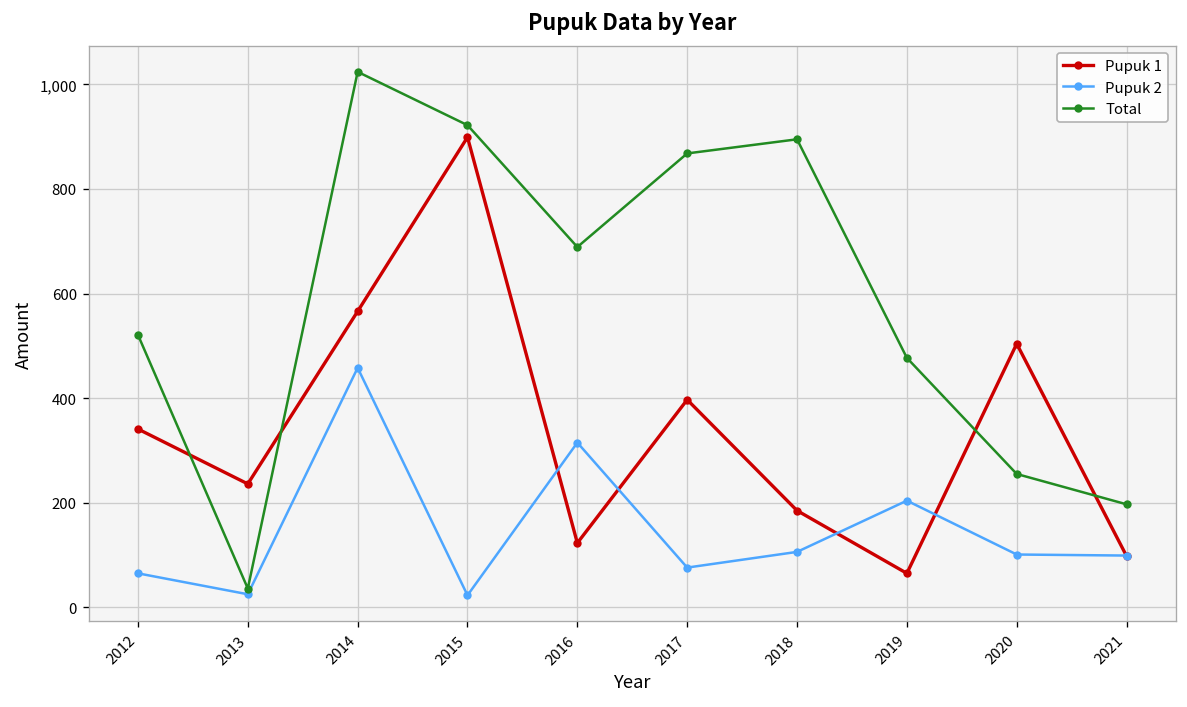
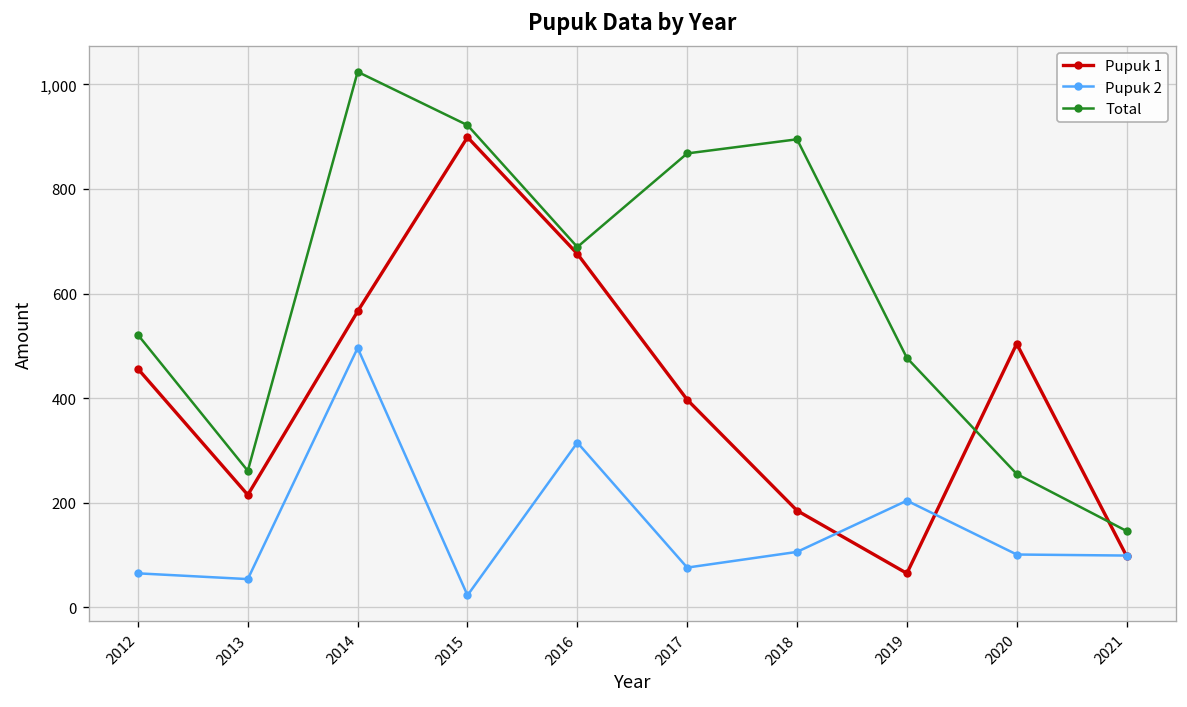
Pupuk 1, 2012: 340 -> 460
Pupuk 1, 2013: 240 -> 220
Pupuk 2, 2013: 30 -> 50
Total, 2013: 40 -> 260
Pupuk 2, 2014: 460 -> 500
Pupuk 1, 2016: 120 -> 680
Total, 2021: 200 -> 150
